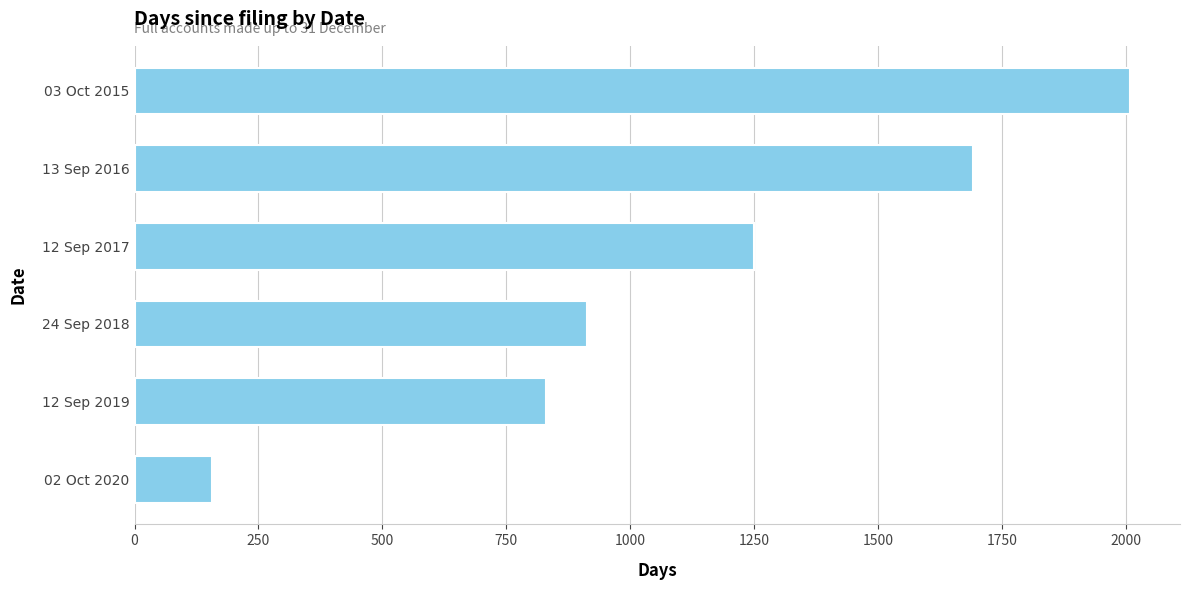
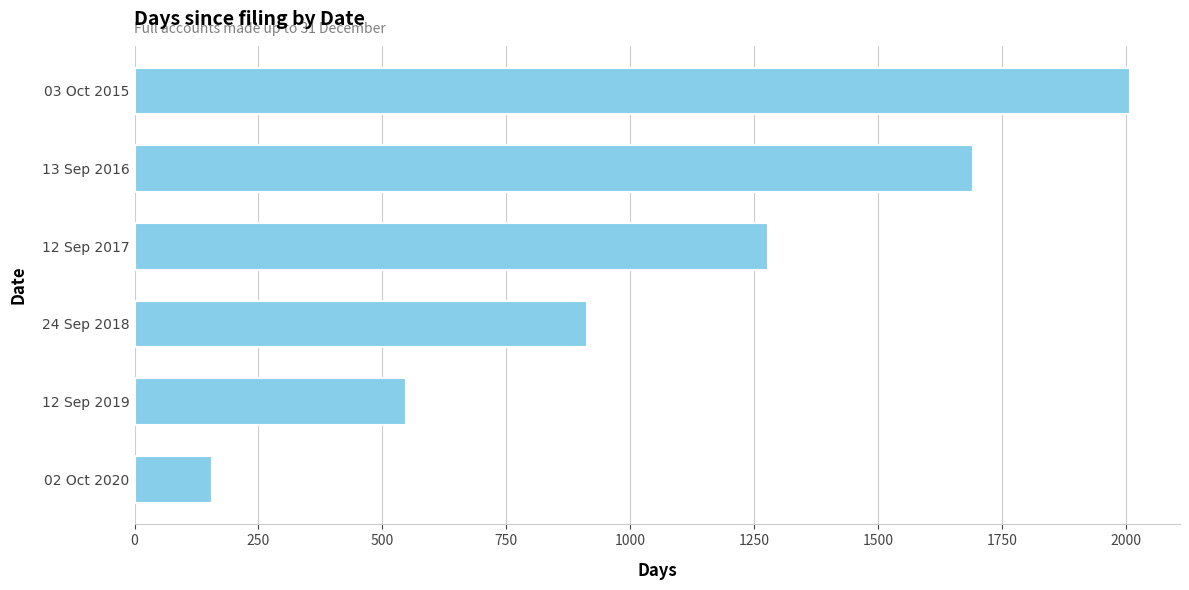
12 Sep 2017: 1250 -> 1280
12 Sep 2019: 830 -> 550
